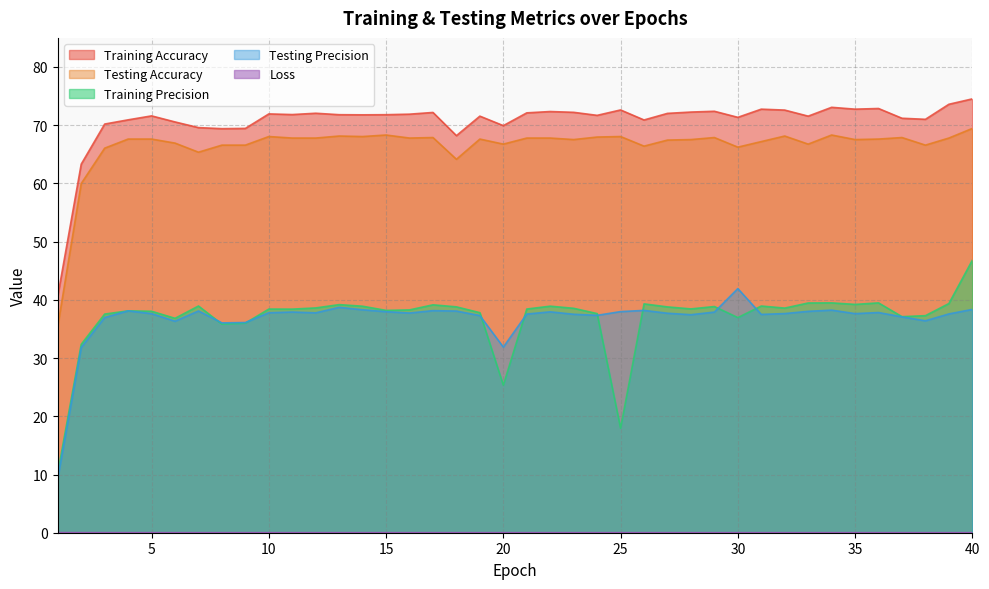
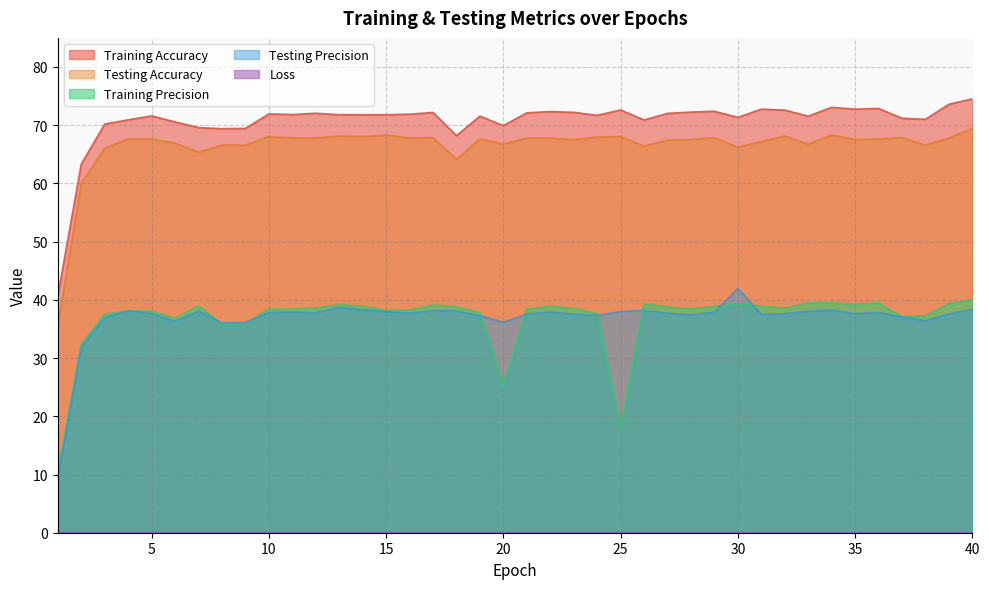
Testing Precision, 20: 32 -> 36
Training Precision, 30: 37 -> 39
Training Precision, 40: 47 -> 40
